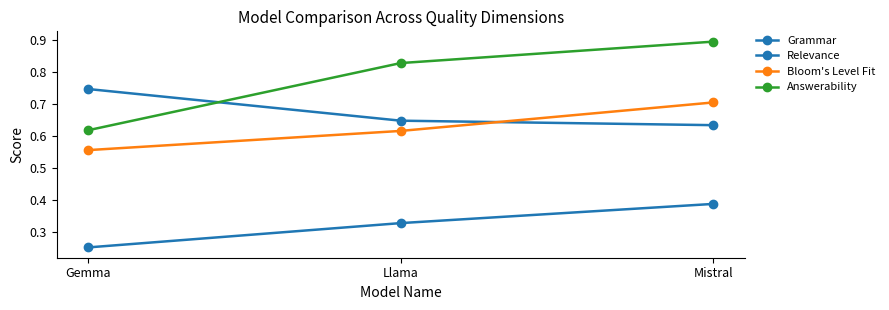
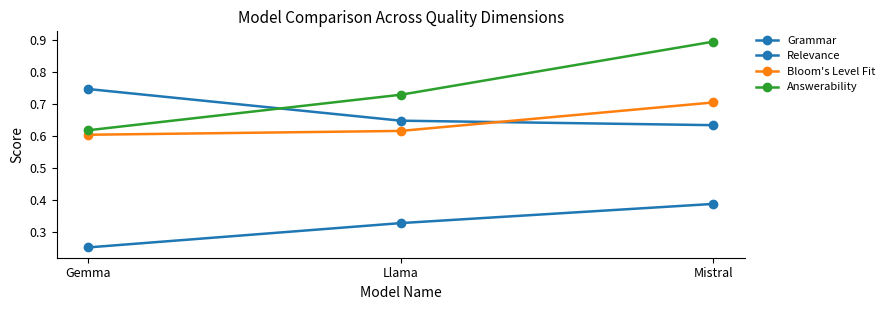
Bloom's Level Fit, Gemma: 0.56 -> 0.60
Answerability, Llama: 0.83 -> 0.73
